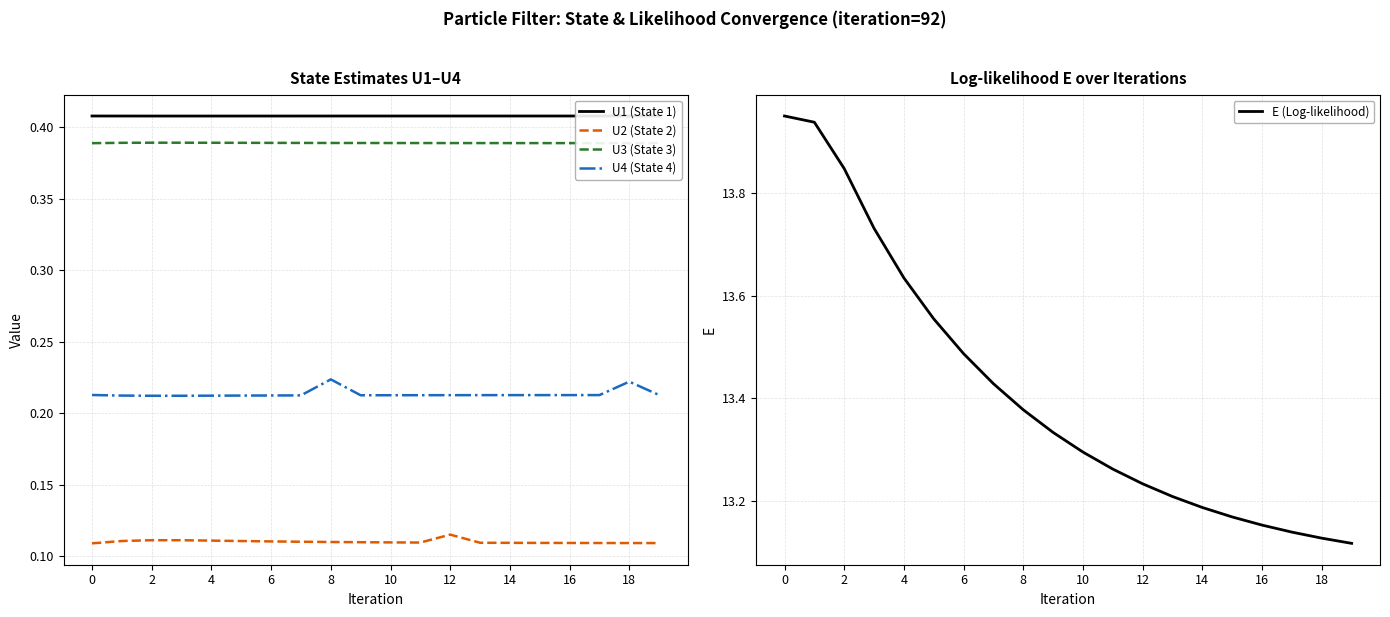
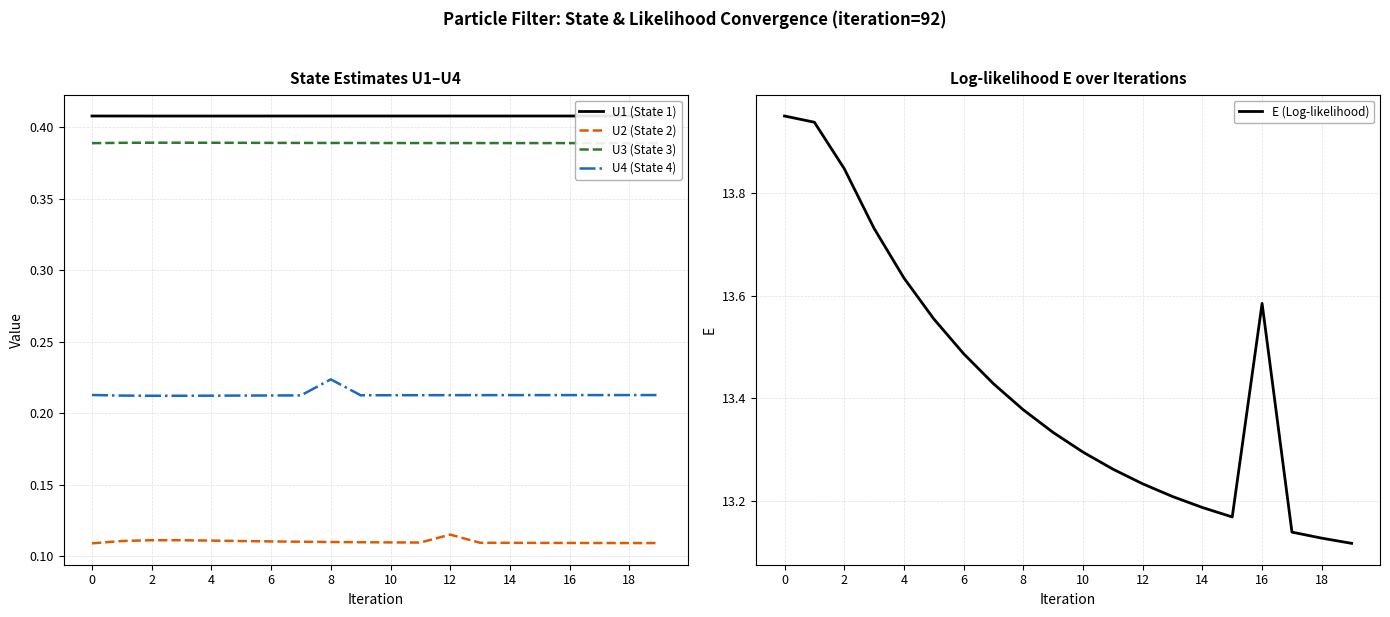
State Estimates U1–U4, U4 (State 4), 18: 0.222 -> 0.213
Log-likelihood E over Iterations, 16: 13.15 -> 13.58
